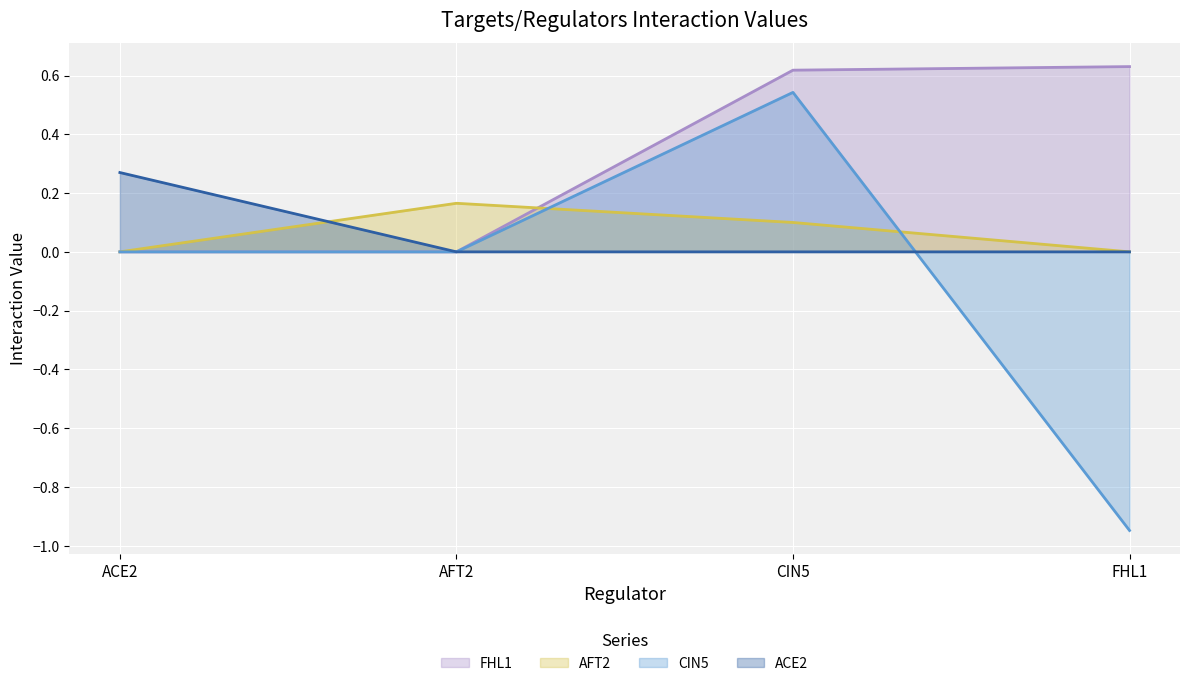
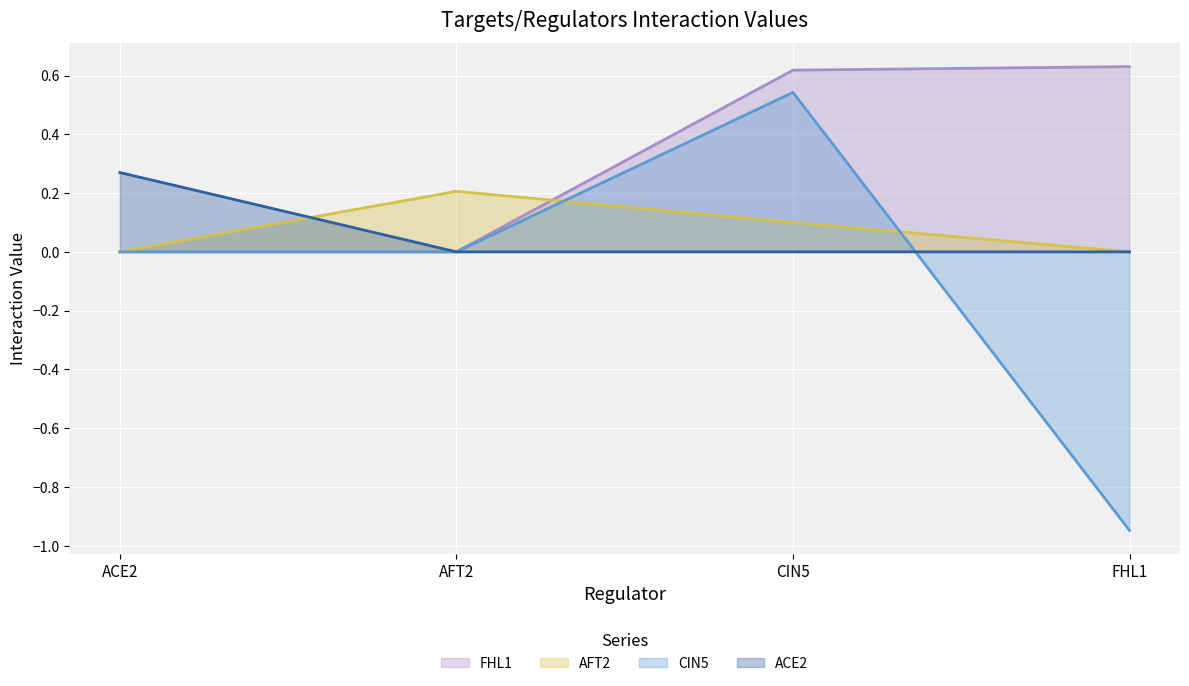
AFT2, AFT2: 0.17 -> 0.21
